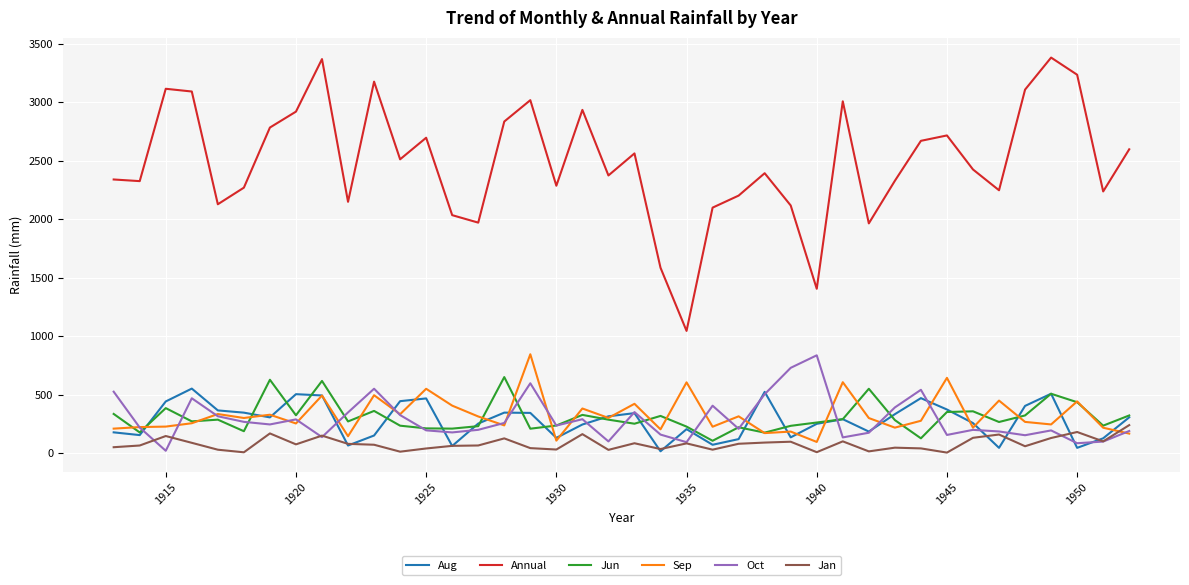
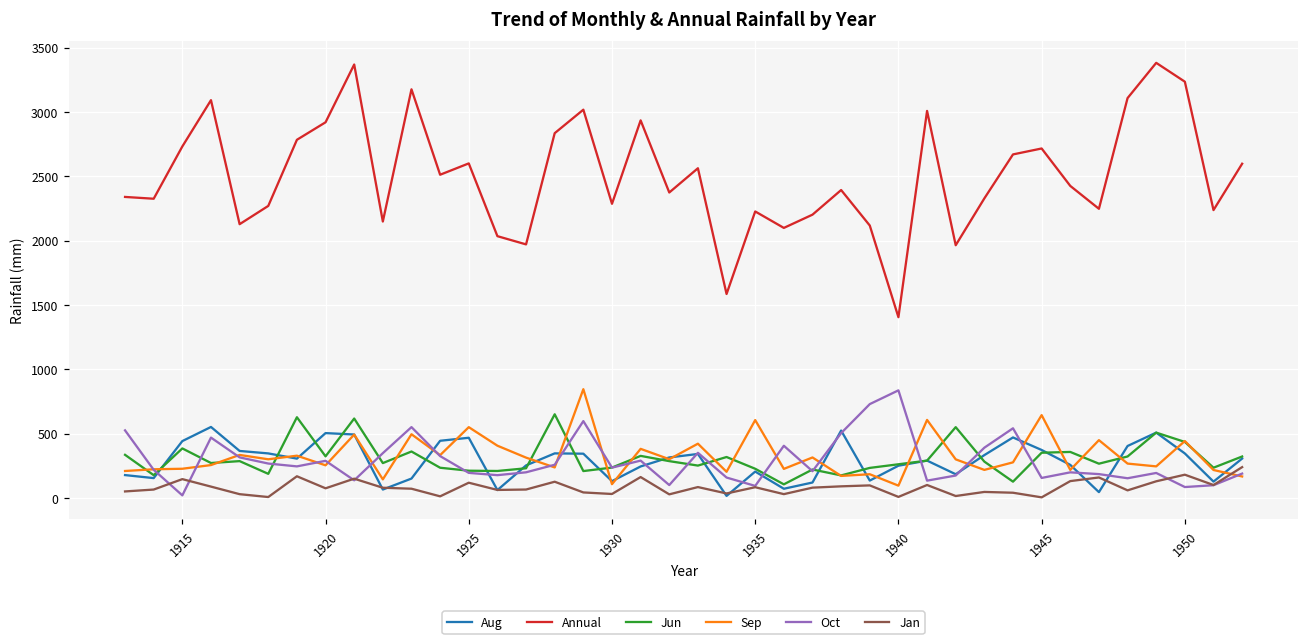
Annual, 1915: 3120 -> 2730
Annual, 1925: 2700 -> 2600
Jan, 1925: 40 -> 120
Annual, 1935: 1050 -> 2230
Aug, 1950: 50 -> 350
